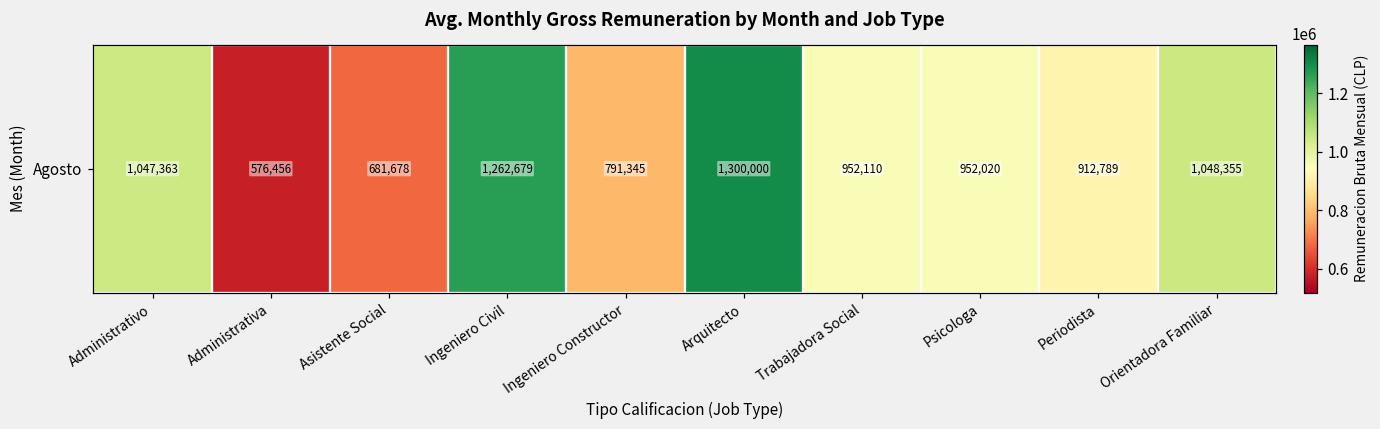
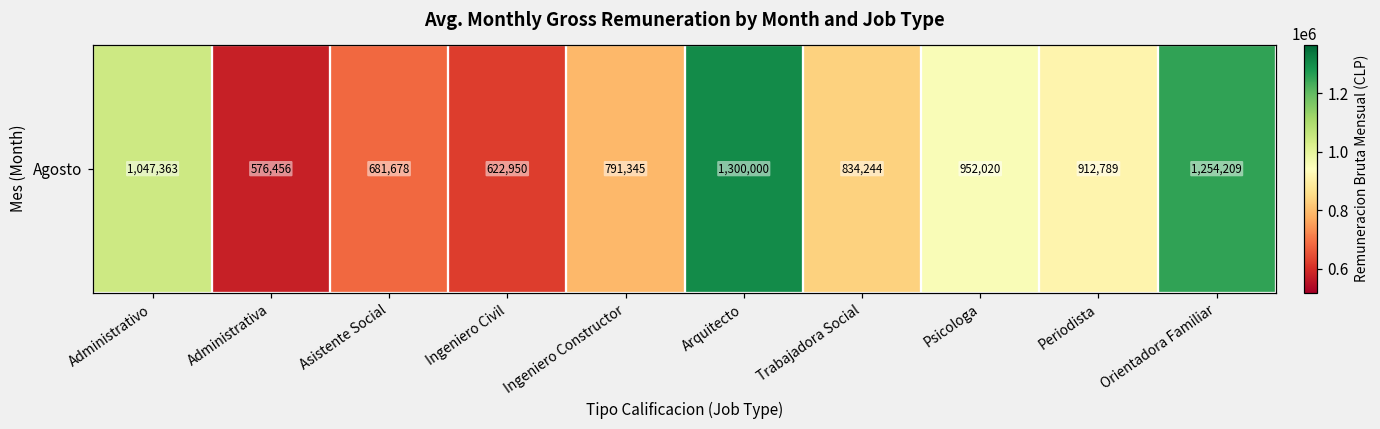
Agosto, Ingeniero Civil: 1,262,679 -> 622,950
Agosto, Trabajadora Social: 952,110 -> 834,244
Agosto, Orientadora Familiar: 1,048,355 -> 1,254,209
